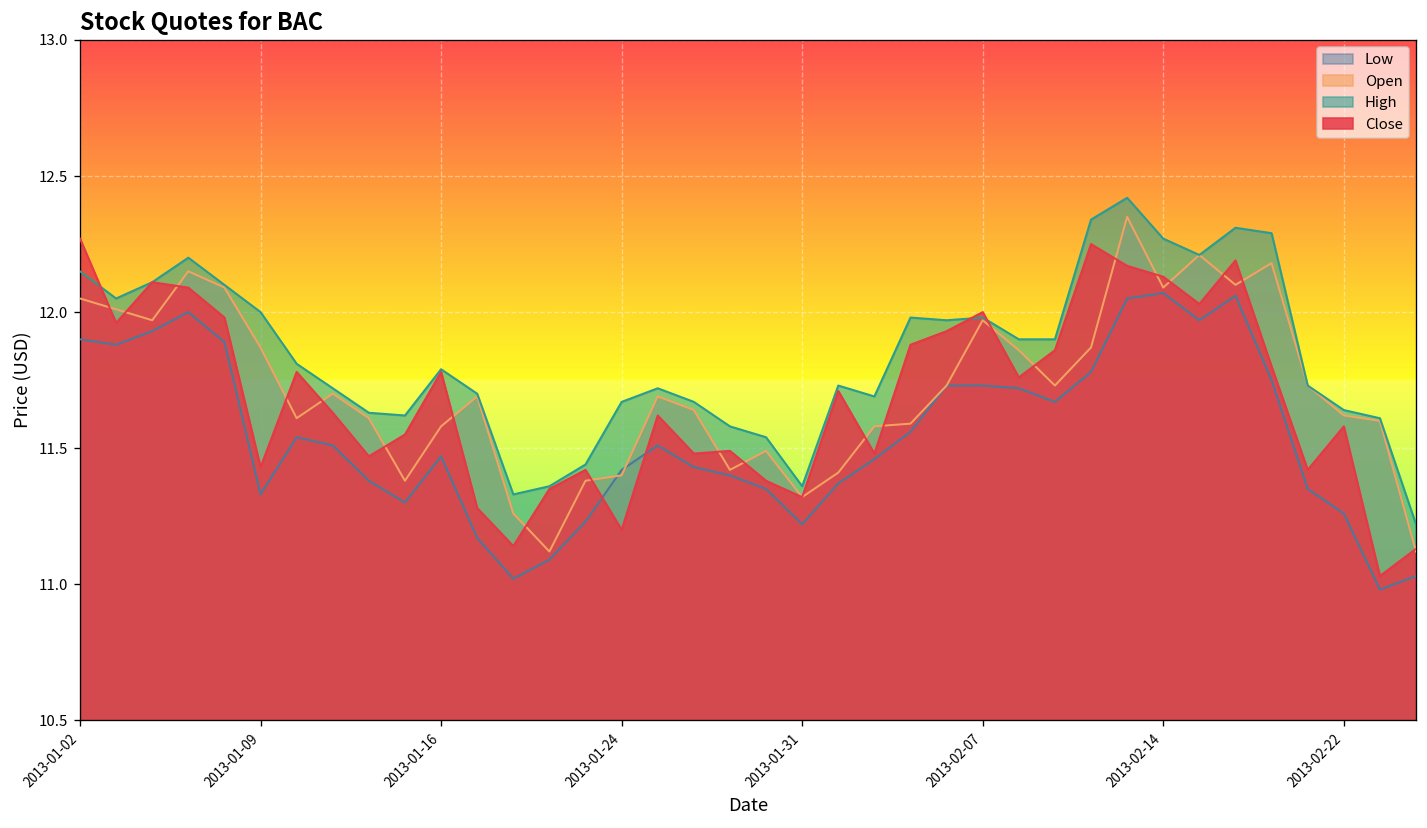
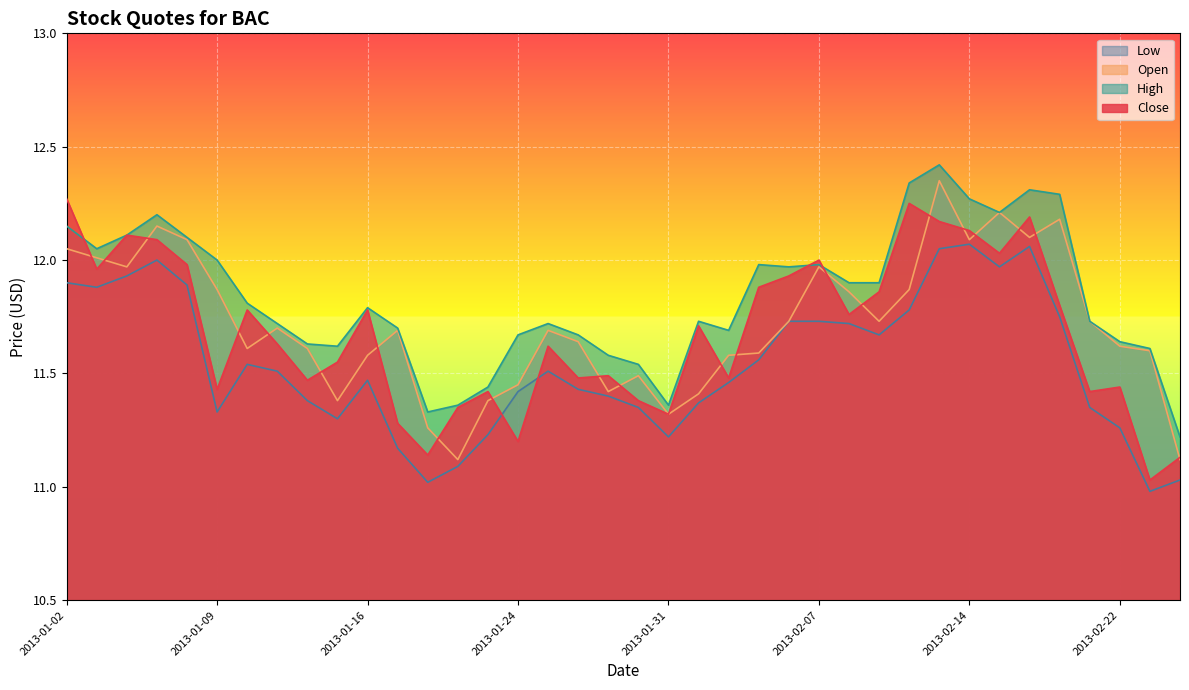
Open, 2013-01-24: 11.40 -> 11.45
Close, 2013-02-22: 11.58 -> 11.44
